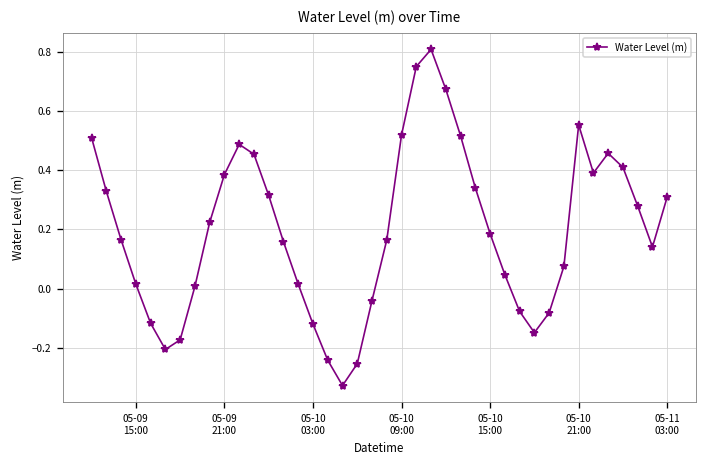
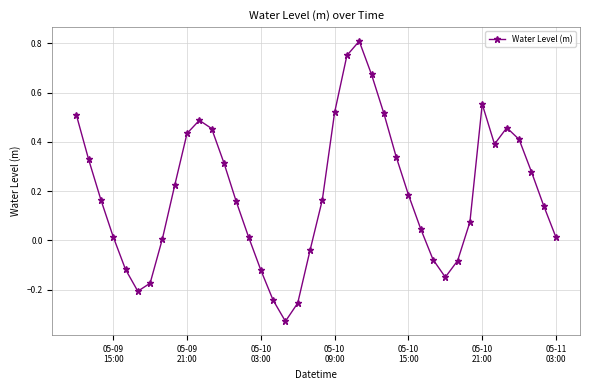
05-09 21:00: 0.39 -> 0.43
05-11 03:00: 0.31 -> 0.01
